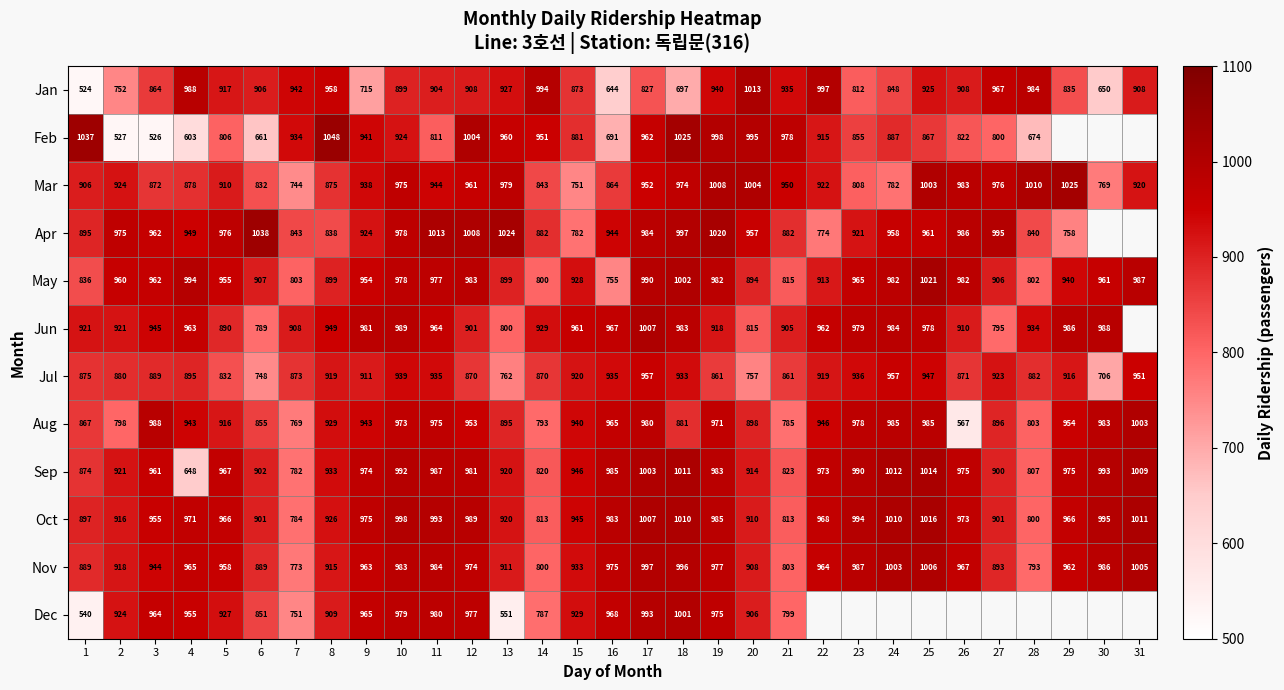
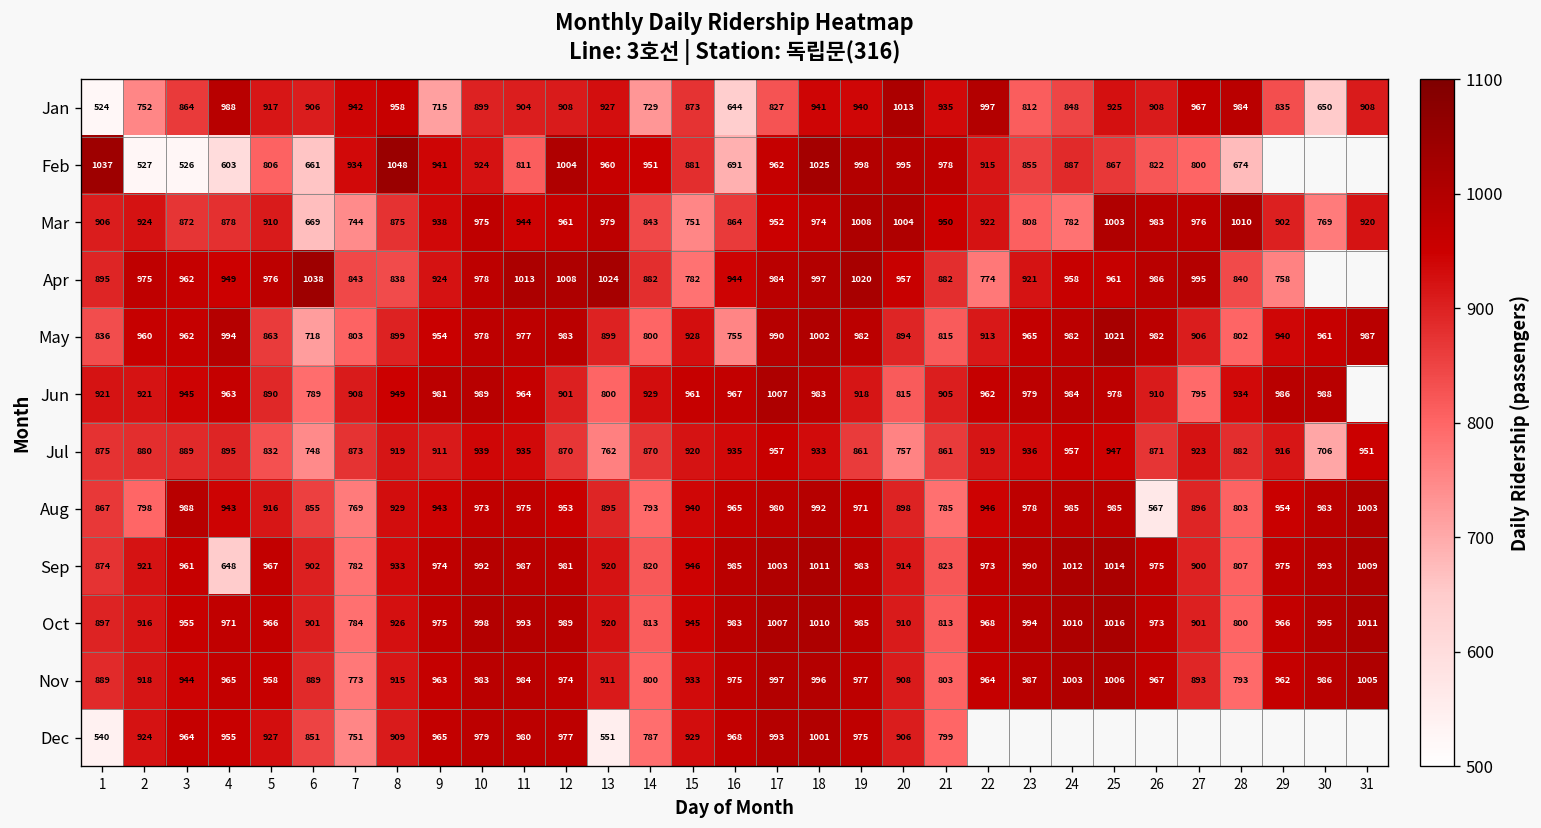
Jan, 14: 994 -> 729
Jan, 18: 697 -> 941
Mar, 6: 832 -> 669
Mar, 29: 1025 -> 902
May, 5: 955 -> 863
May, 6: 907 -> 718
Aug, 18: 881 -> 992
